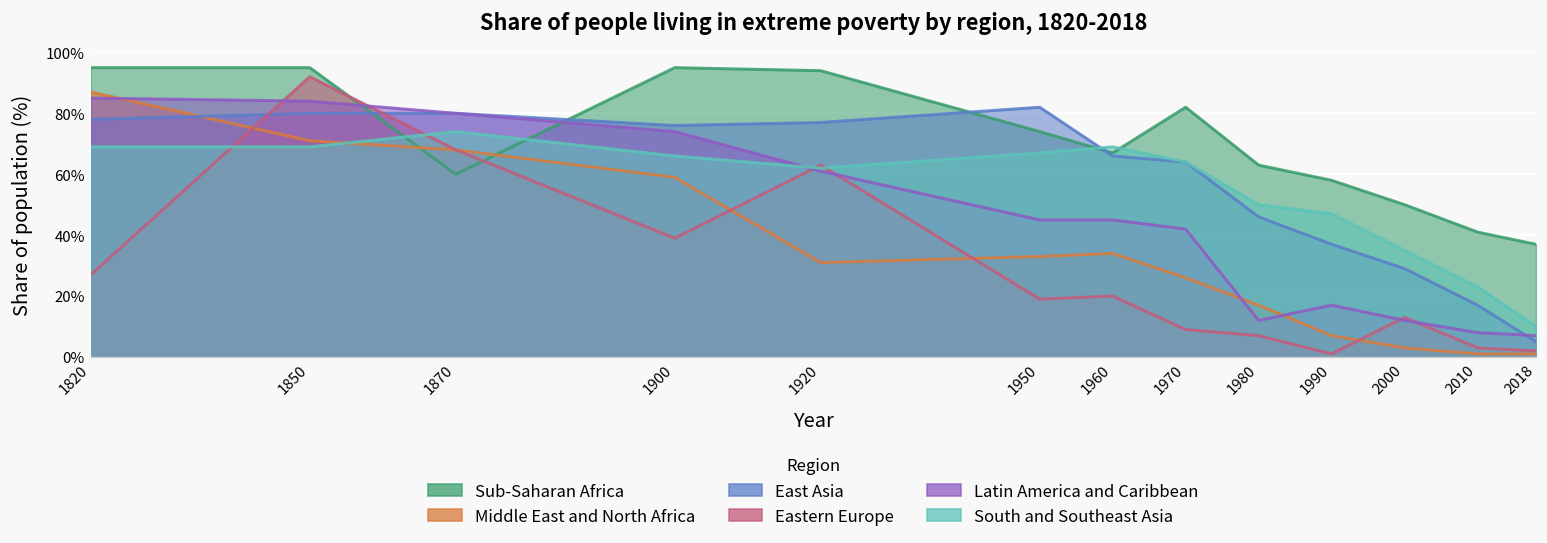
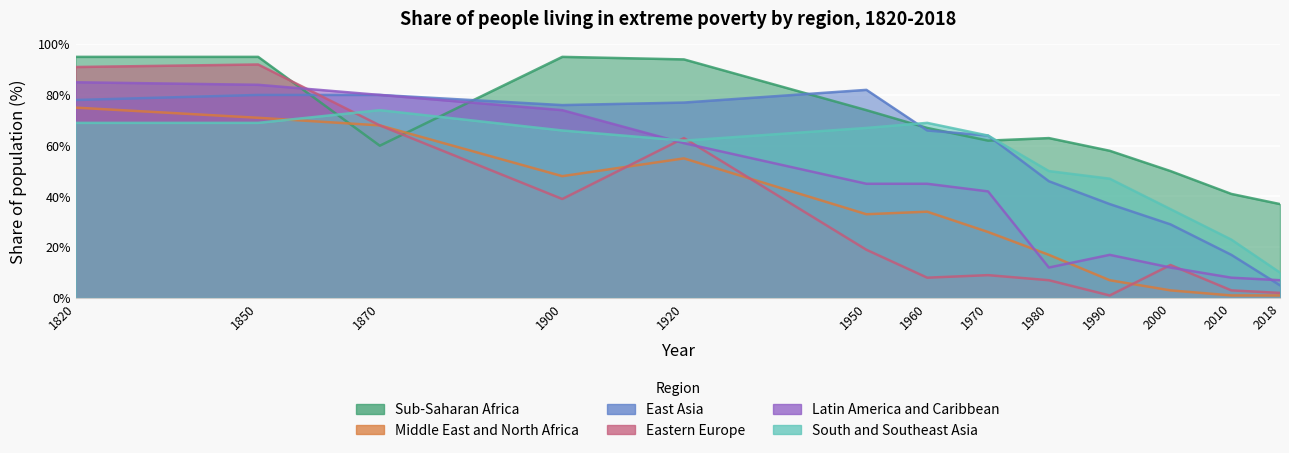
Middle East and North Africa, 1820: 87% -> 75%
Eastern Europe, 1820: 27% -> 91%
Middle East and North Africa, 1900: 59% -> 48%
Middle East and North Africa, 1920: 31% -> 55%
Eastern Europe, 1960: 20% -> 8%
Sub-Saharan Africa, 1970: 82% -> 62%
